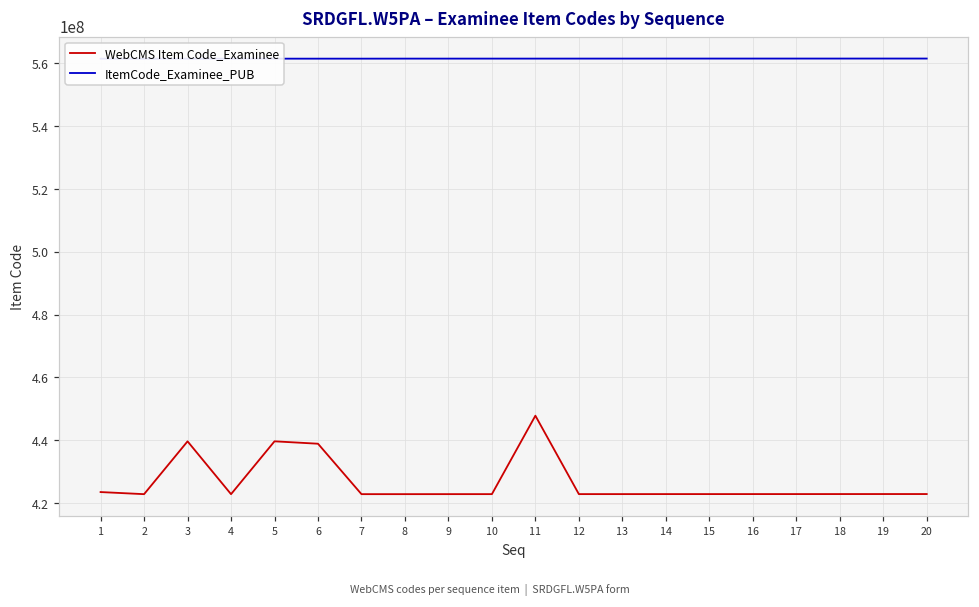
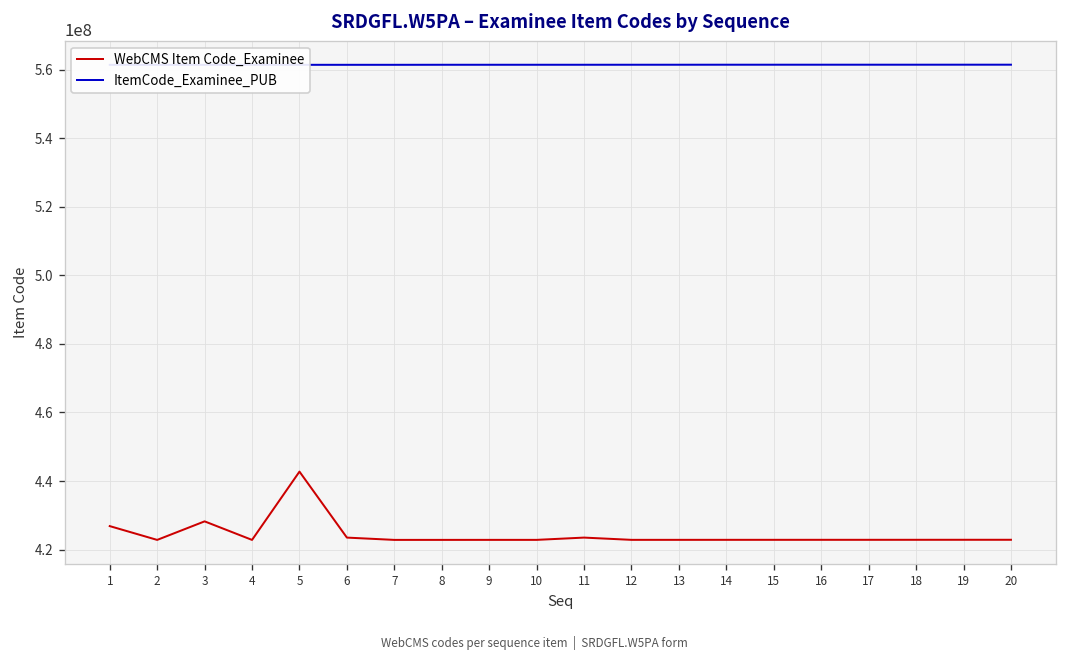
WebCMS Item Code_Examinee, 1: 423000000 -> 427000000
WebCMS Item Code_Examinee, 3: 440000000 -> 428000000
WebCMS Item Code_Examinee, 5: 440000000 -> 443000000
WebCMS Item Code_Examinee, 6: 439000000 -> 423000000
WebCMS Item Code_Examinee, 11: 448000000 -> 423000000
